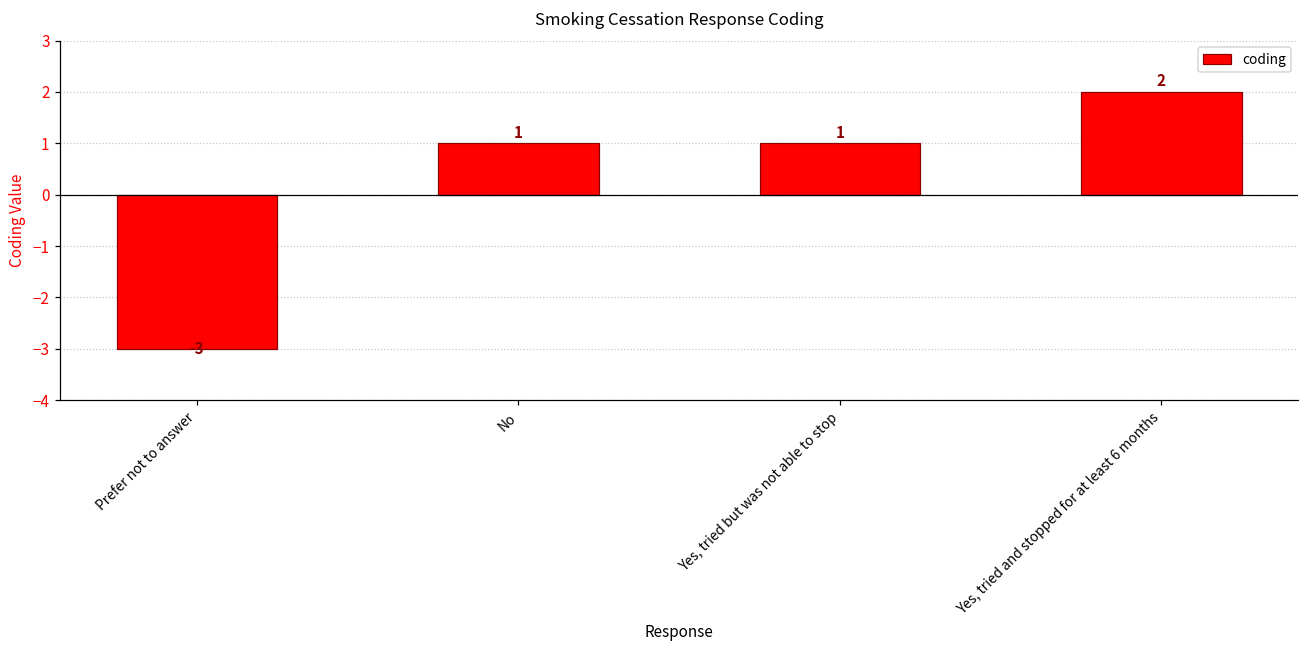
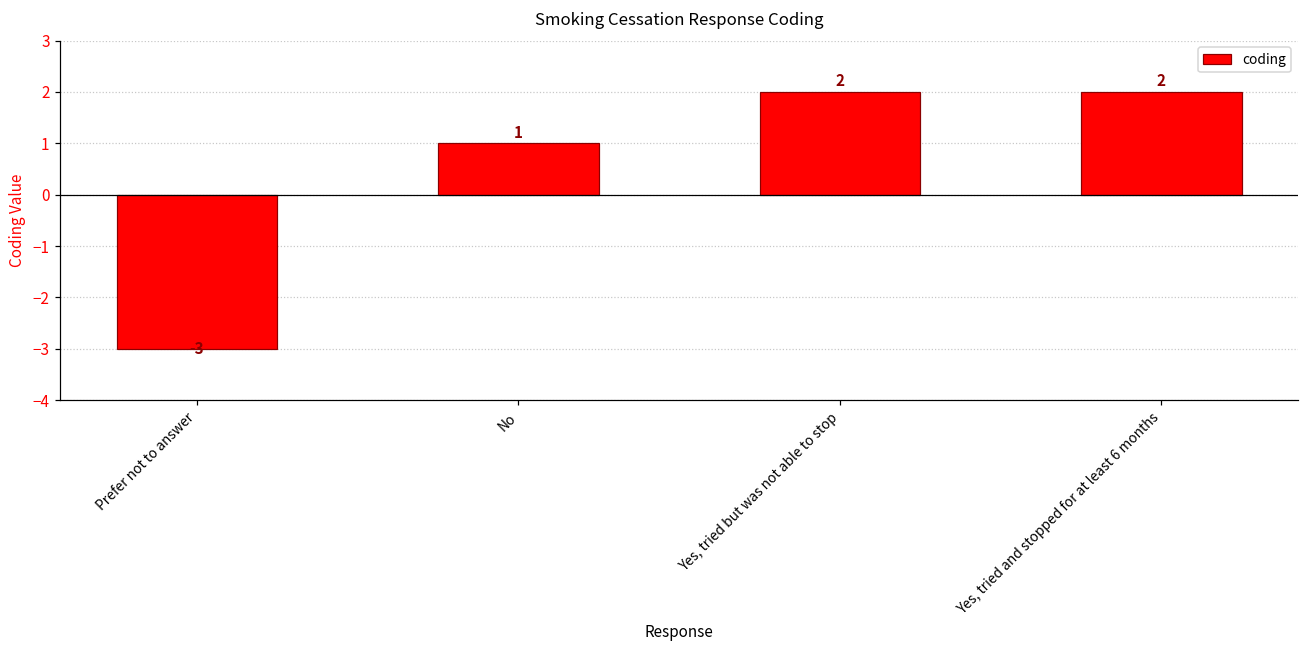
Yes, tried but was not able to stop: 1 -> 2
